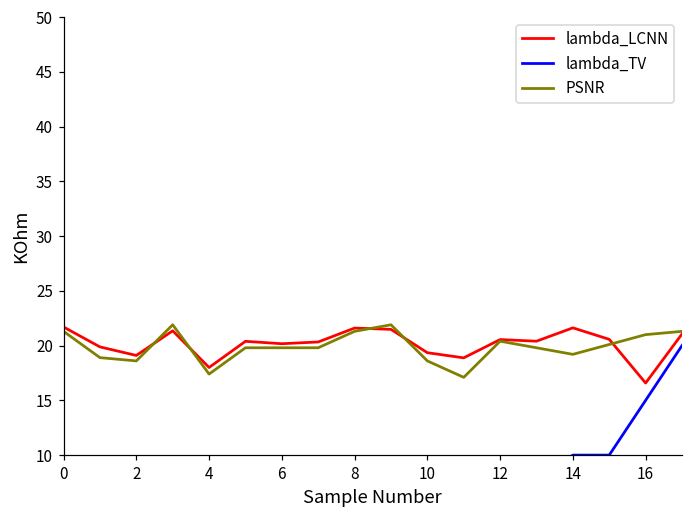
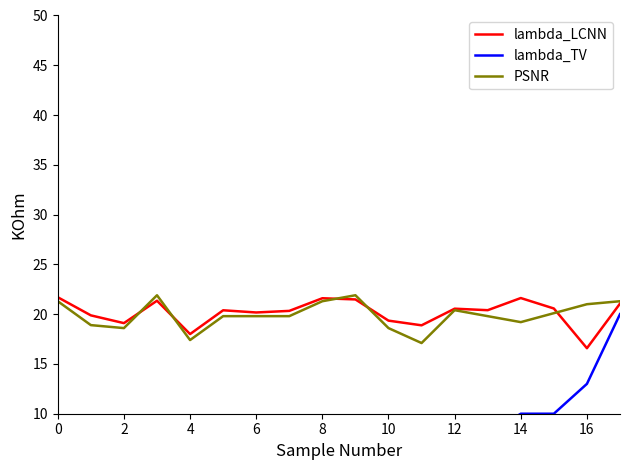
lambda_TV, 16: 15 -> 13
